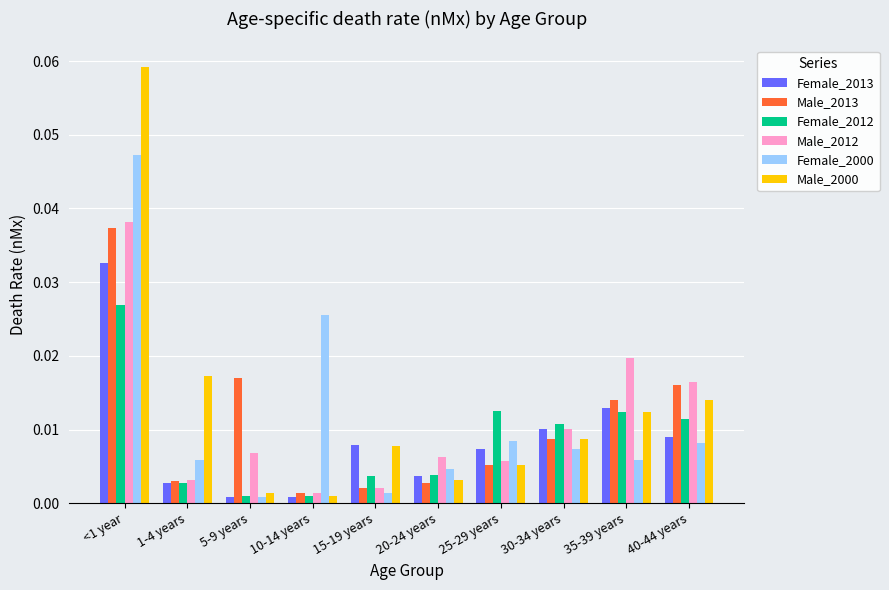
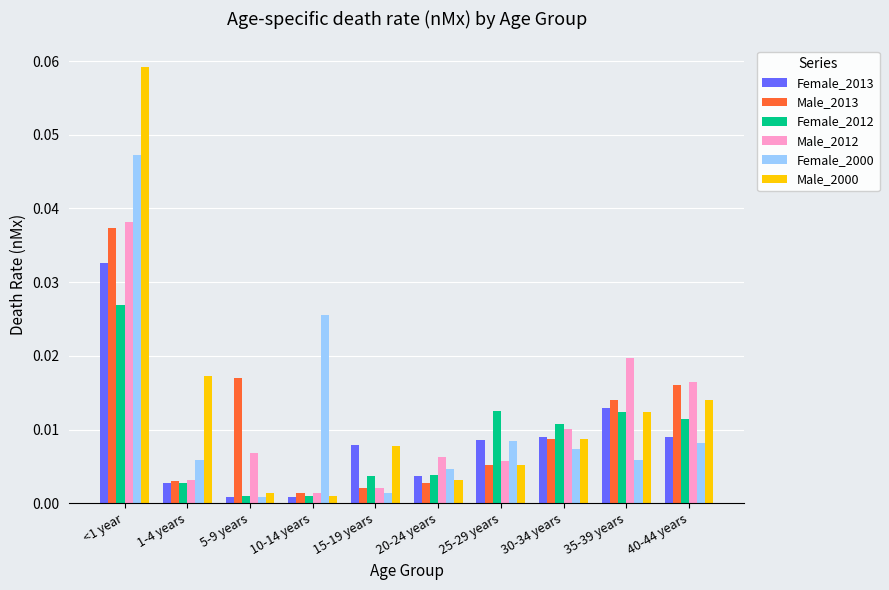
Female_2013, 25-29 years: 0.007 -> 0.009
Female_2013, 30-34 years: 0.010 -> 0.009
